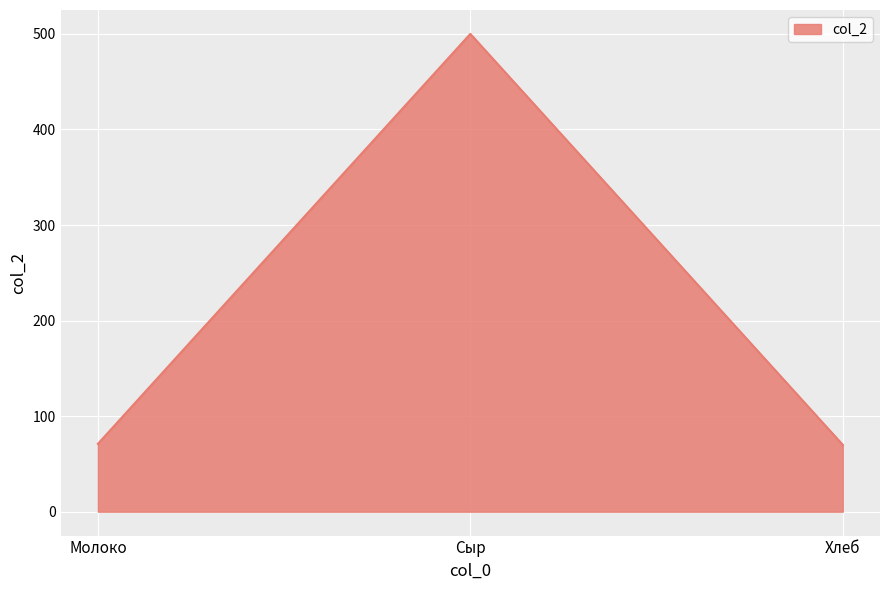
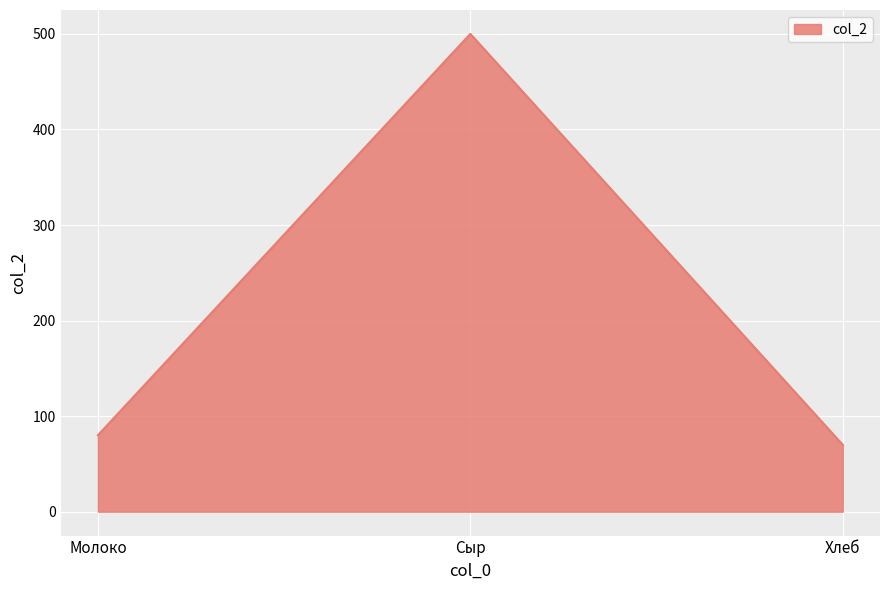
Молоко: 70 -> 80
